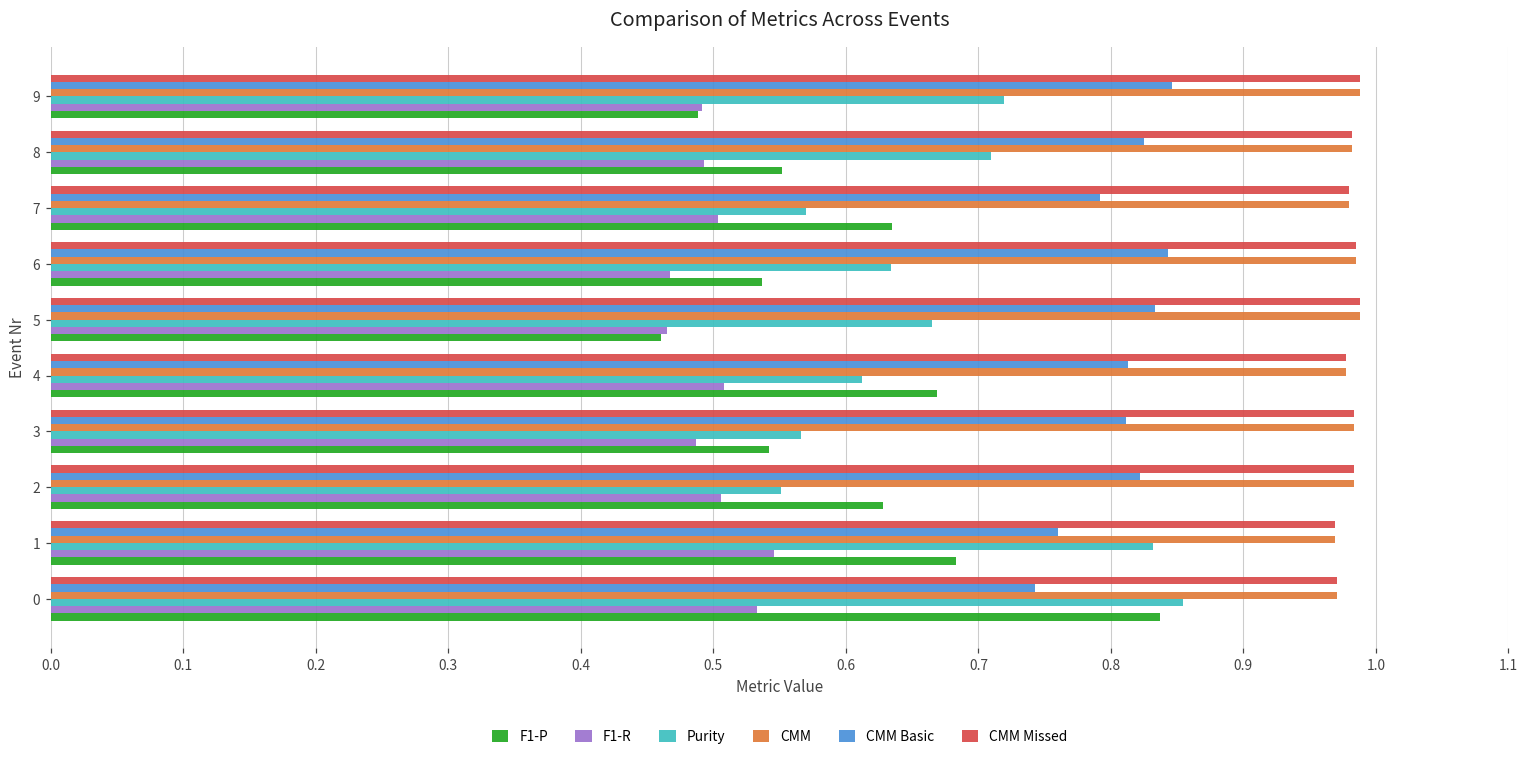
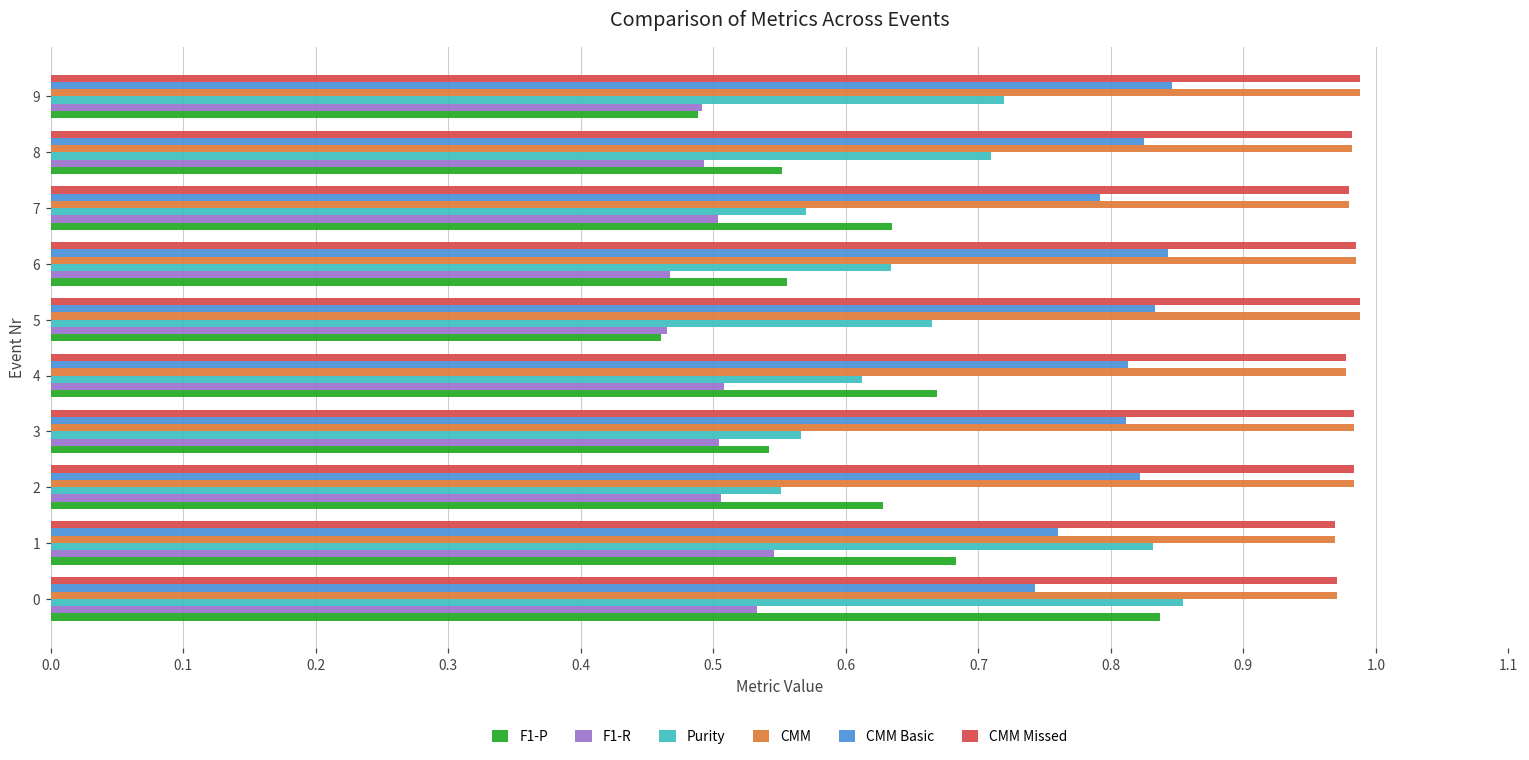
F1-P, 6: 0.536 -> 0.556
F1-R, 3: 0.487 -> 0.504
